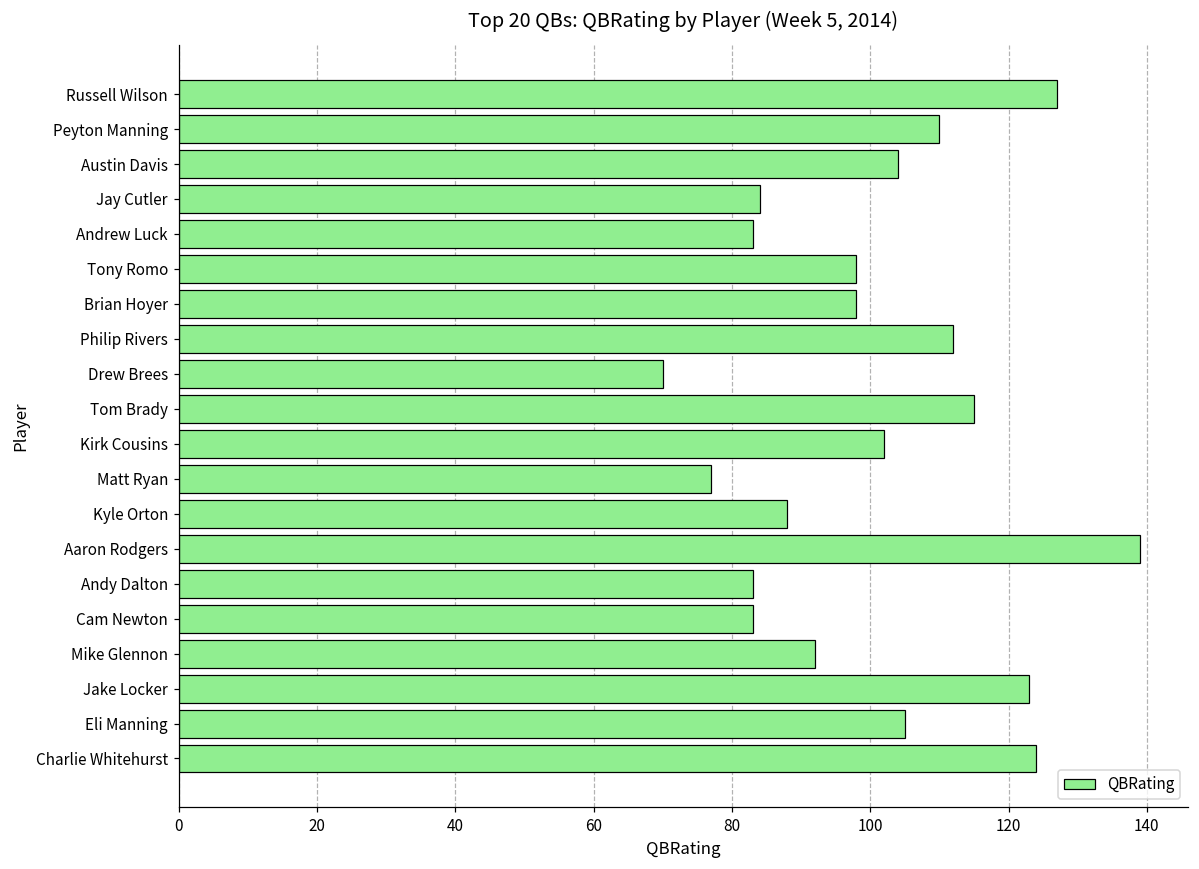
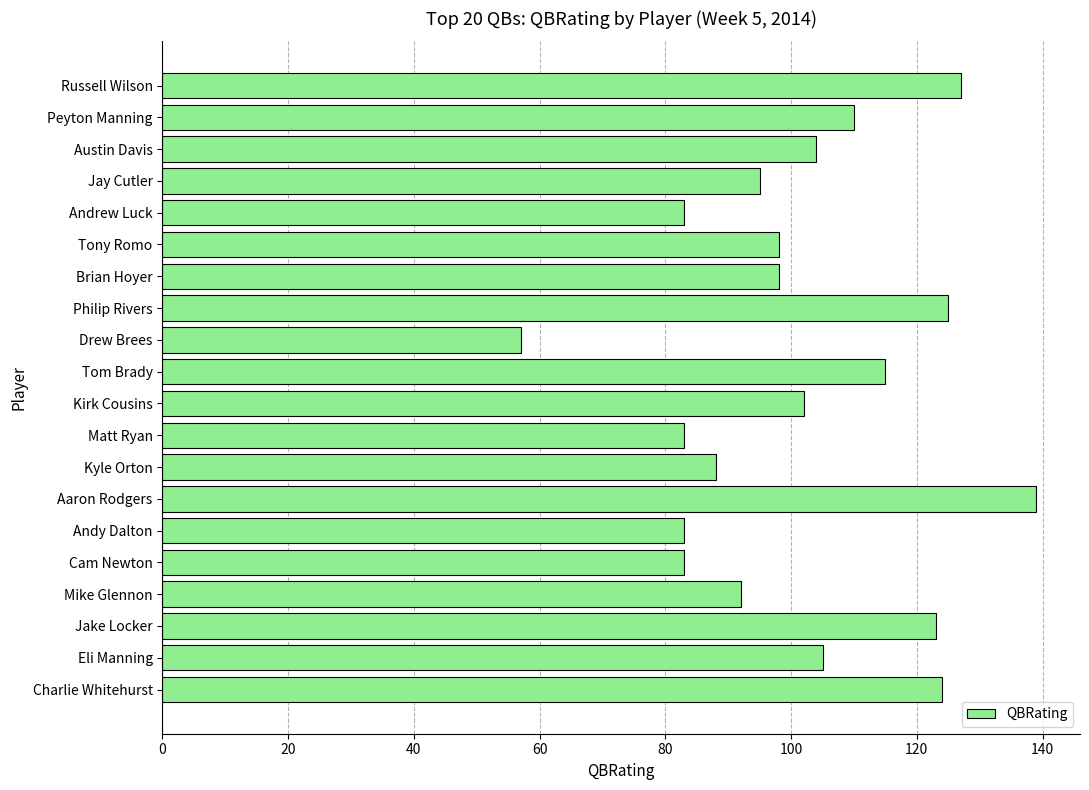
Jay Cutler: 84 -> 95
Philip Rivers: 112 -> 125
Drew Brees: 70 -> 57
Matt Ryan: 77 -> 83
